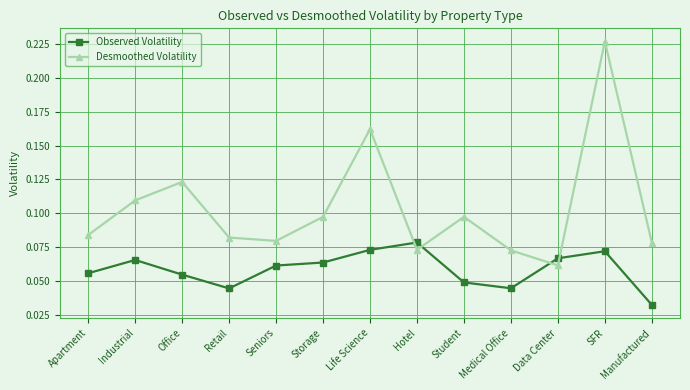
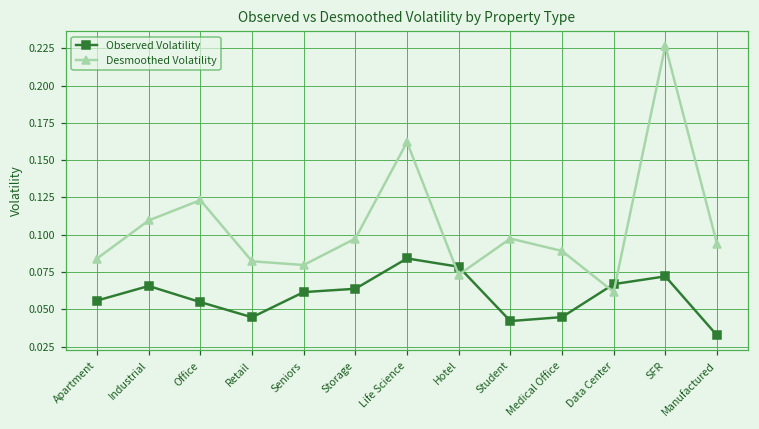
Observed Volatility, Life Science: 0.073 -> 0.084
Observed Volatility, Student: 0.049 -> 0.042
Desmoothed Volatility, Medical Office: 0.073 -> 0.089
Desmoothed Volatility, Manufactured: 0.078 -> 0.094
